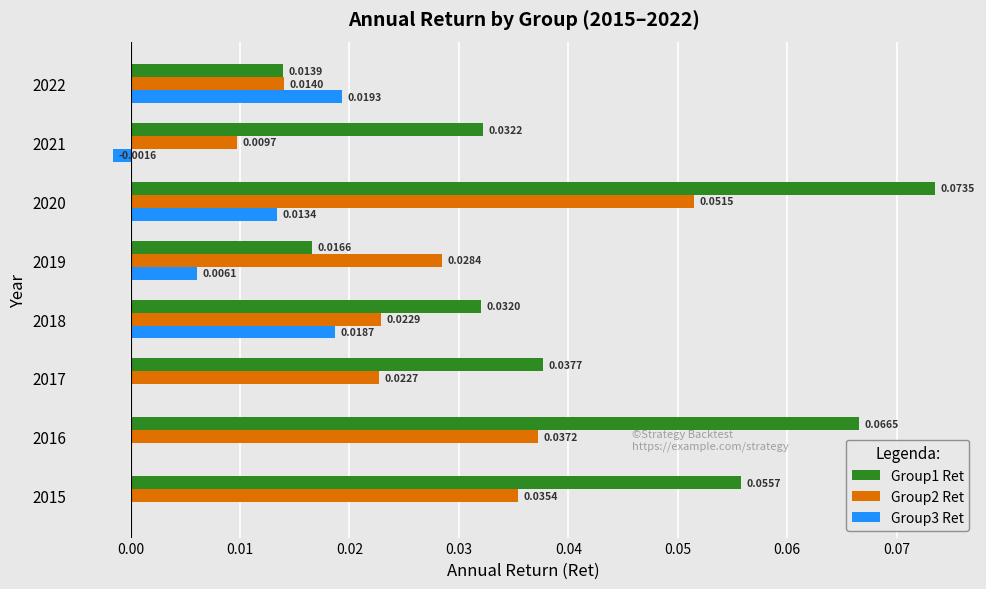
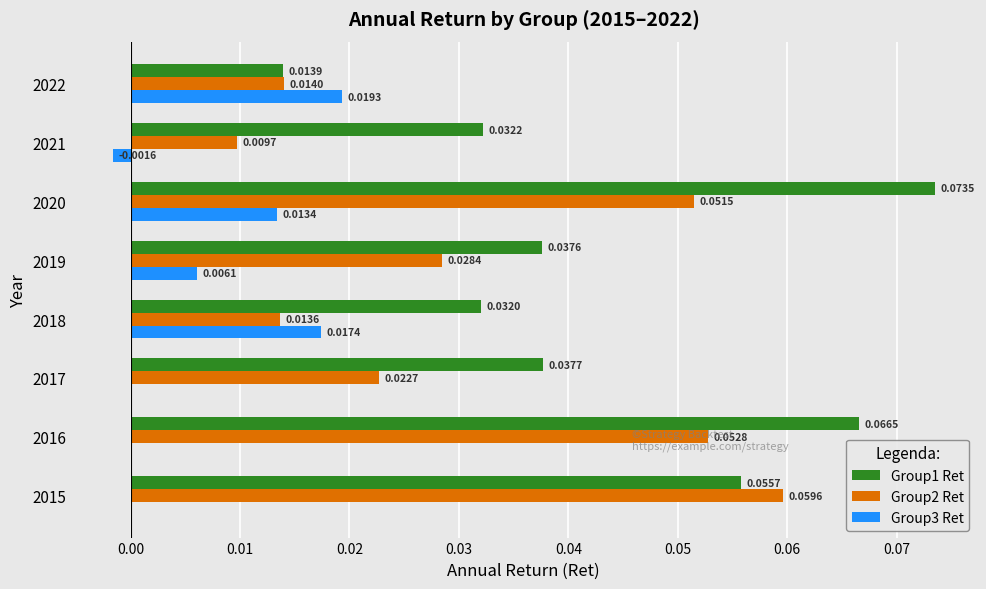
Group1 Ret, 2019: 0.0166 -> 0.0376
Group2 Ret, 2018: 0.0229 -> 0.0136
Group3 Ret, 2018: 0.0187 -> 0.0174
Group2 Ret, 2016: 0.0372 -> 0.0528
Group2 Ret, 2015: 0.0354 -> 0.0596
